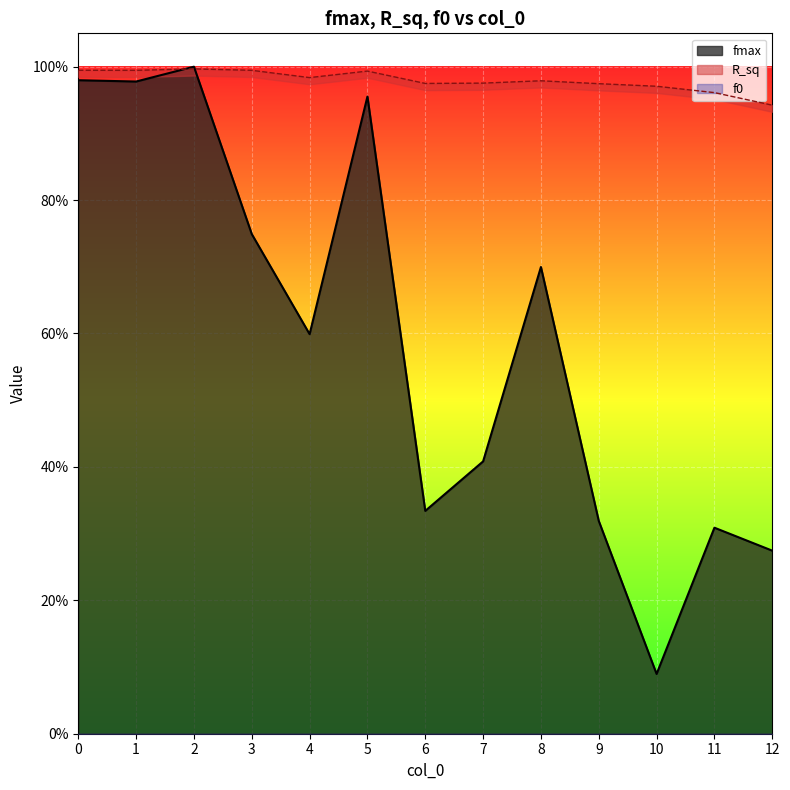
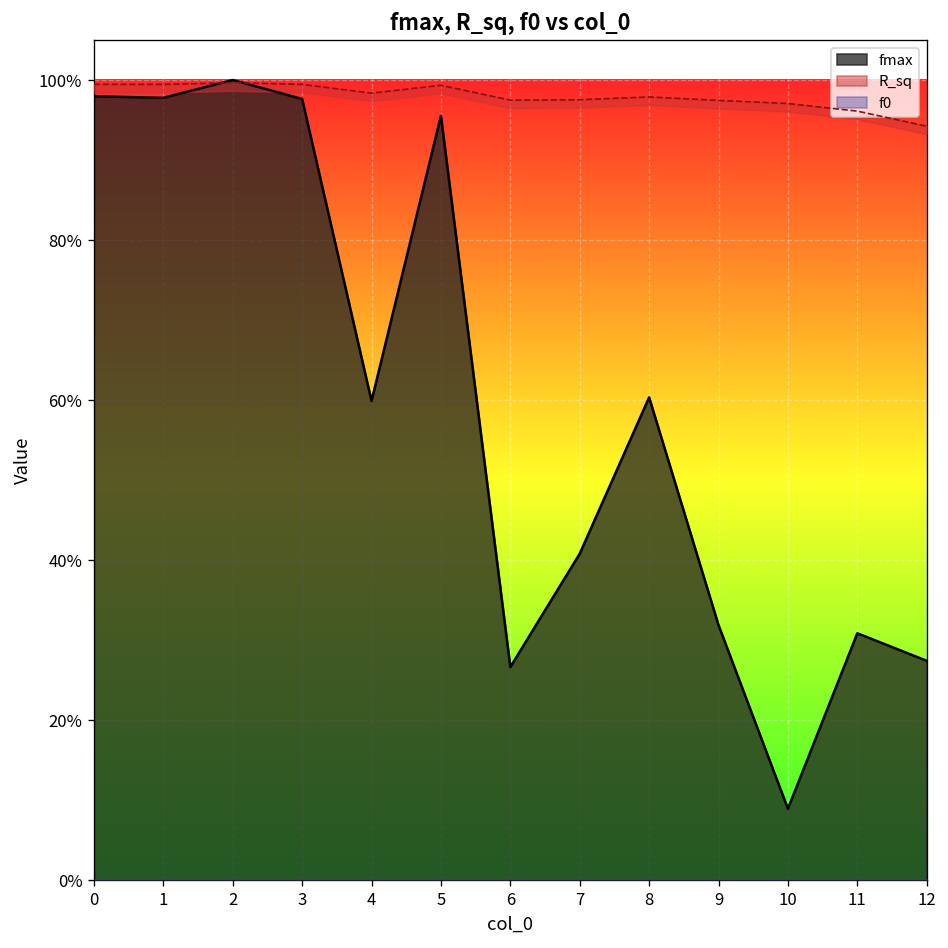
fmax, 3: 75% -> 98%
fmax, 6: 33% -> 27%
fmax, 8: 70% -> 60%
